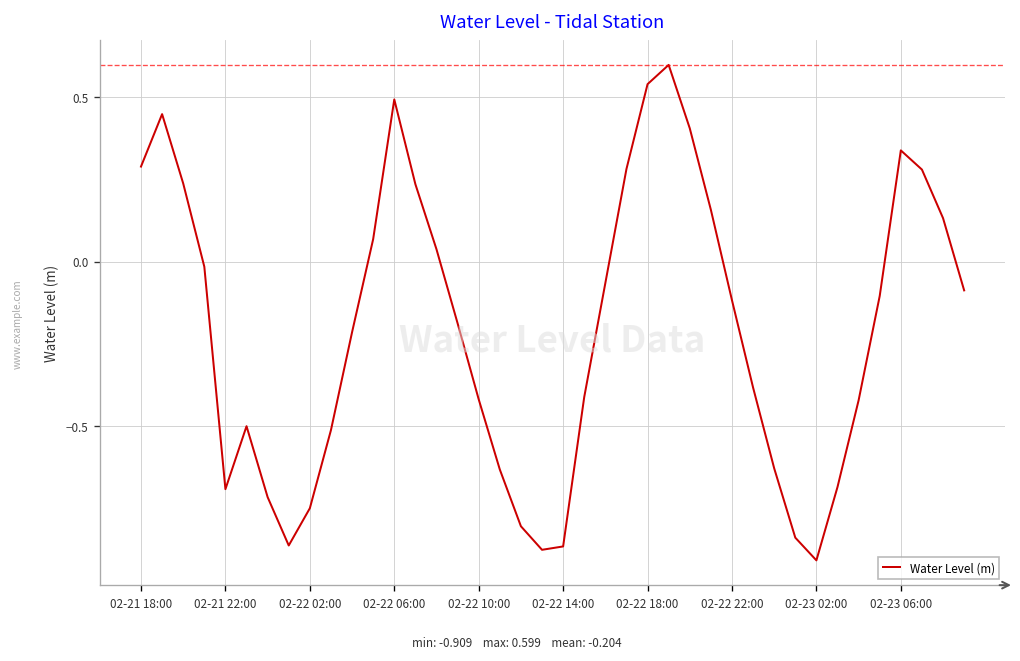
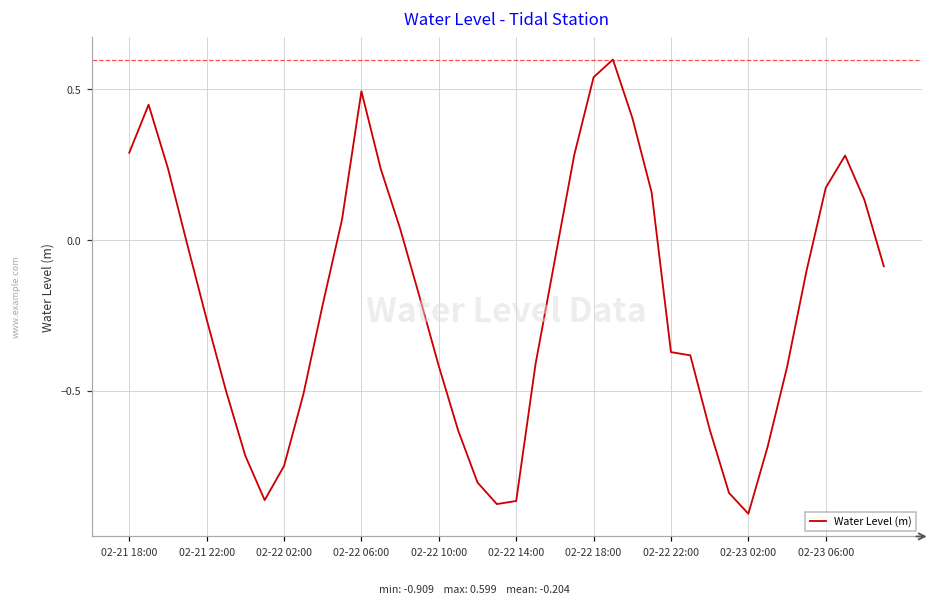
02-21 22:00: -0.69 -> -0.26
02-22 22:00: -0.12 -> -0.37
02-23 06:00: 0.34 -> 0.17
